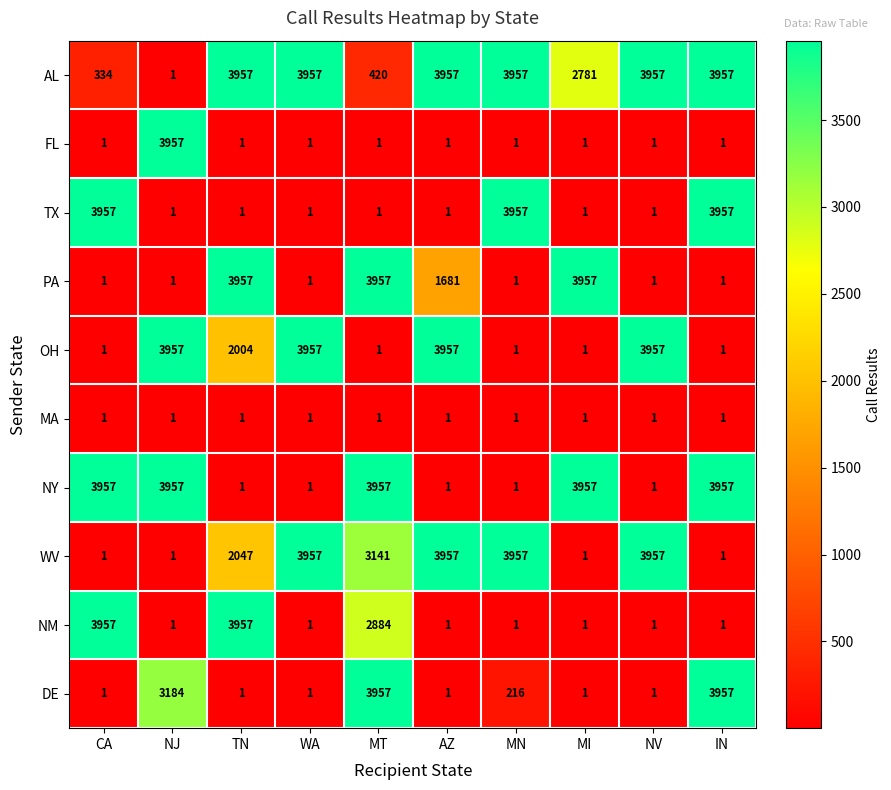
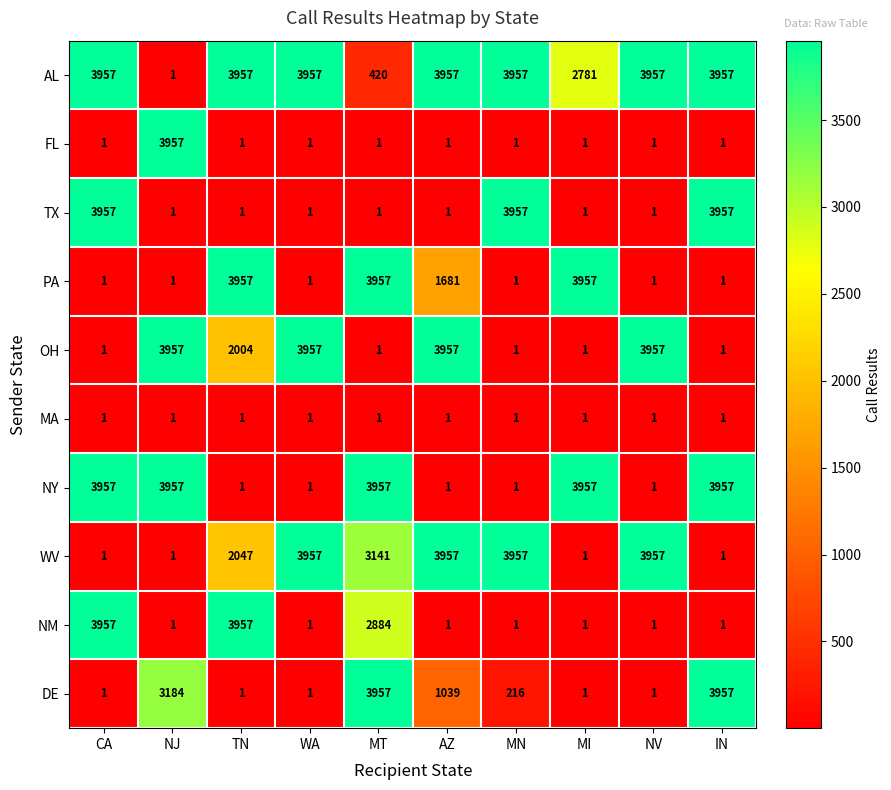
AL, CA: 334 -> 3957
DE, AZ: 1 -> 1039
